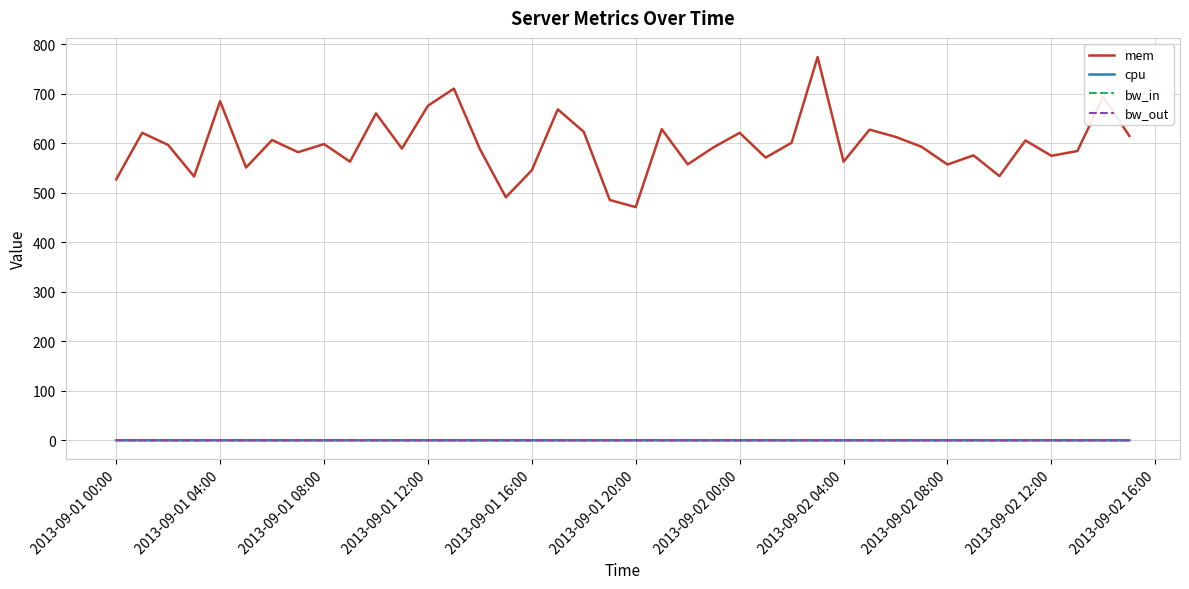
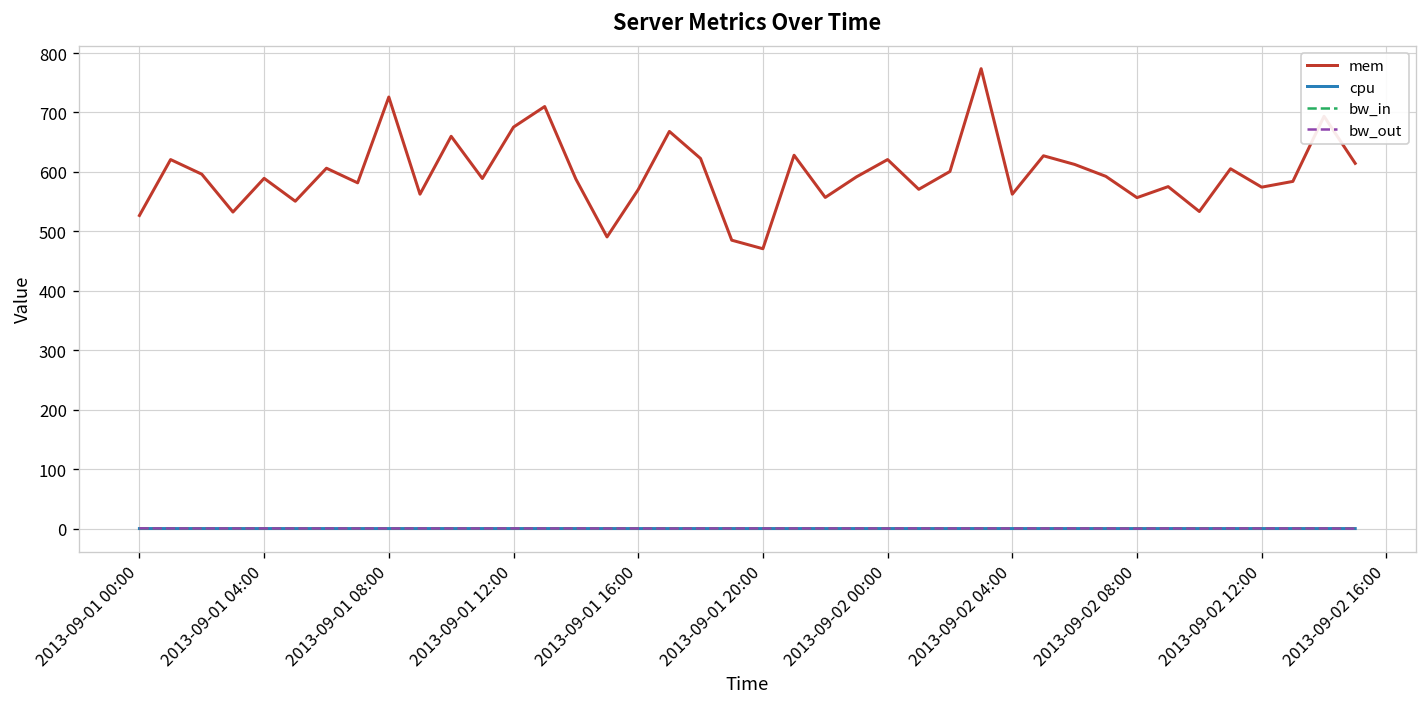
mem, 2013-09-01 04:00: 680 -> 590
mem, 2013-09-01 08:00: 600 -> 730
mem, 2013-09-01 16:00: 550 -> 570
